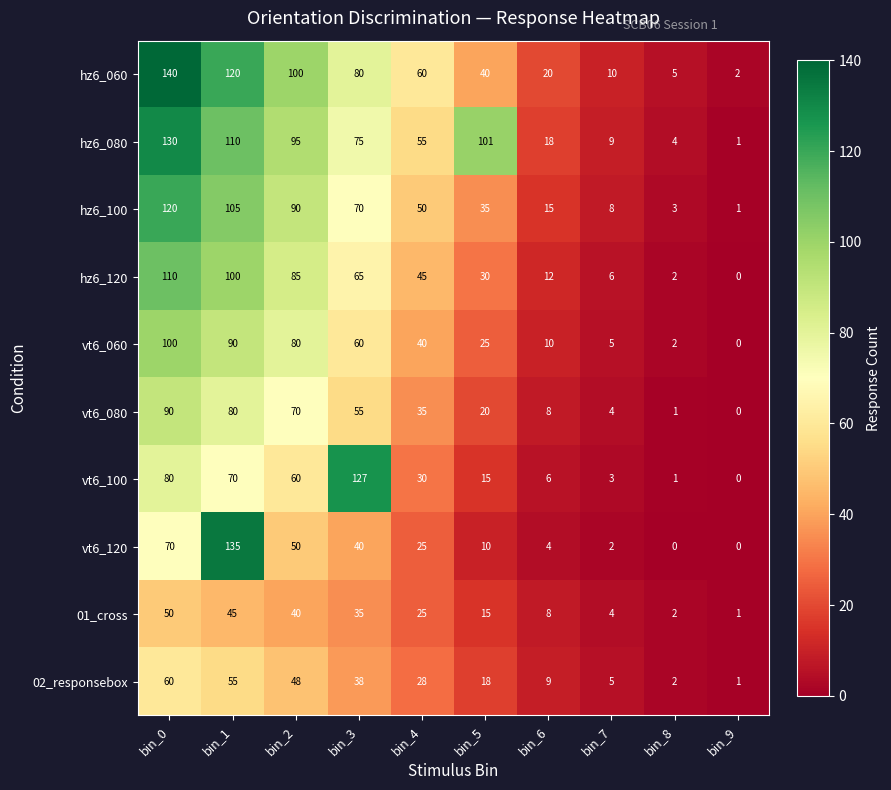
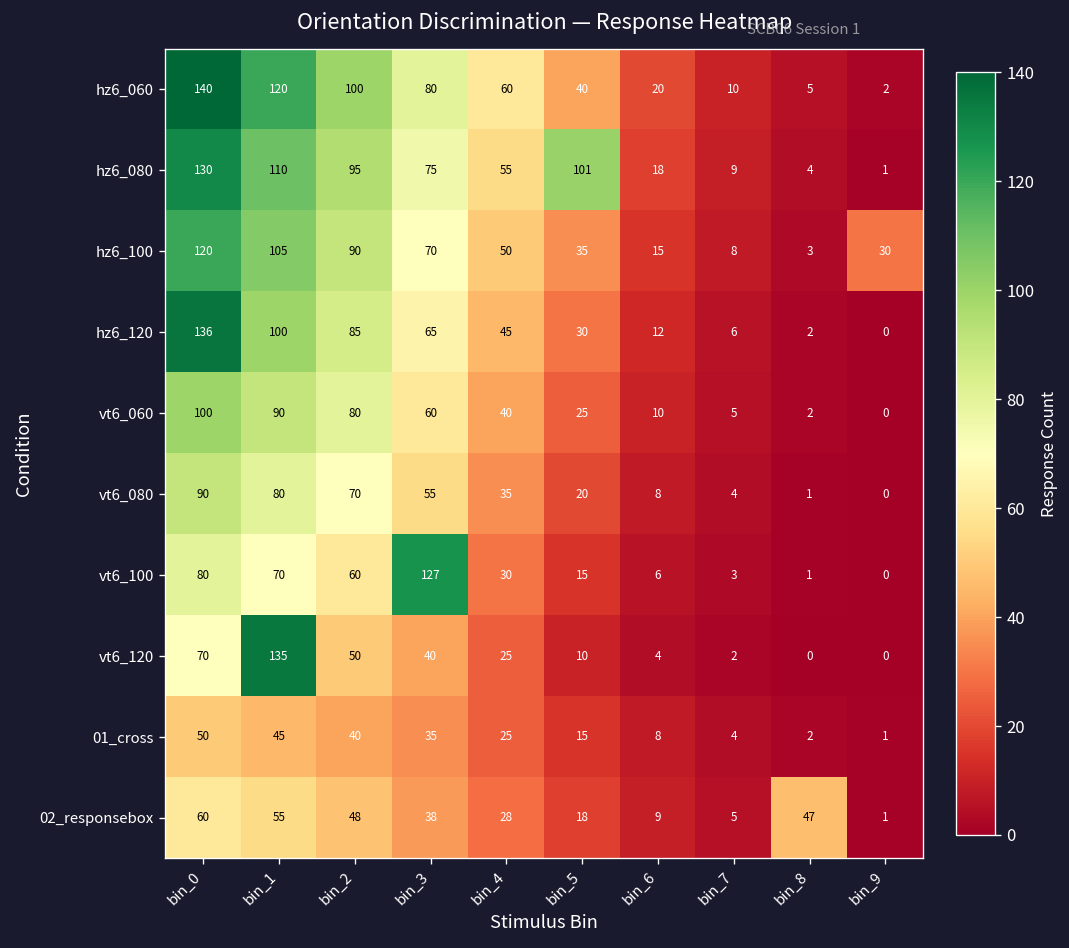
hz6_100, bin_9: 1 -> 30
hz6_120, bin_0: 110 -> 136
02_responsebox, bin_8: 2 -> 47
